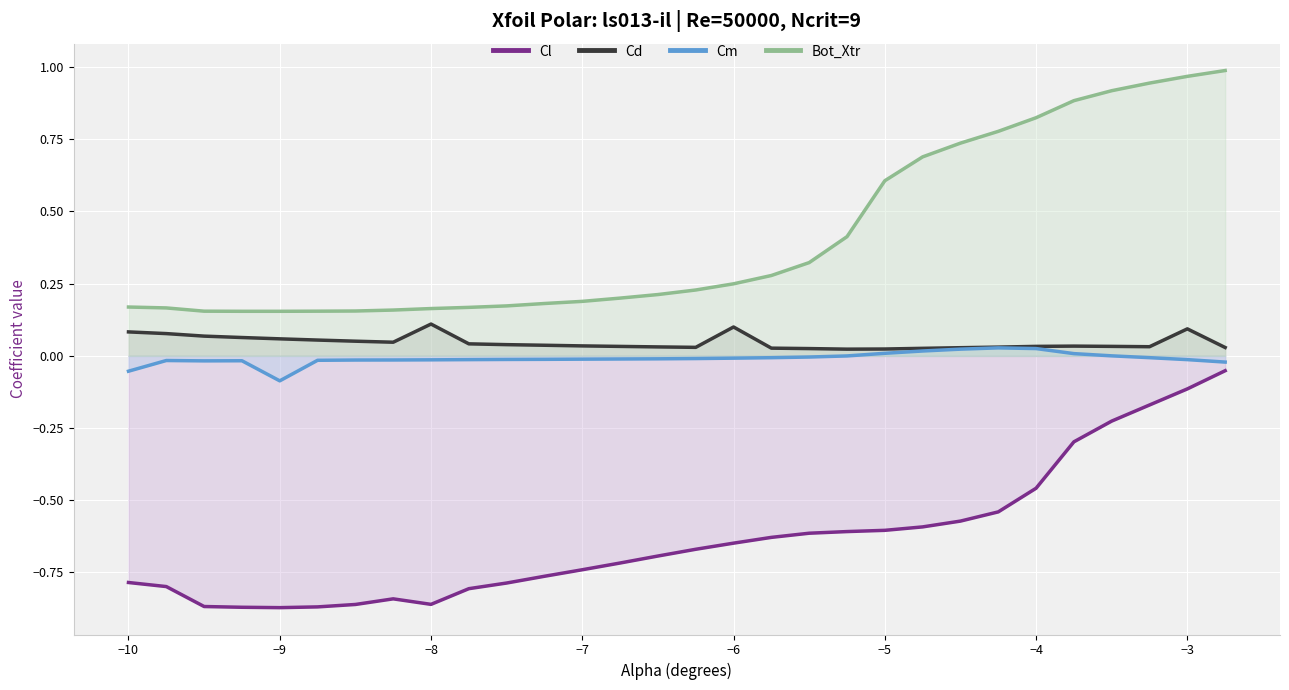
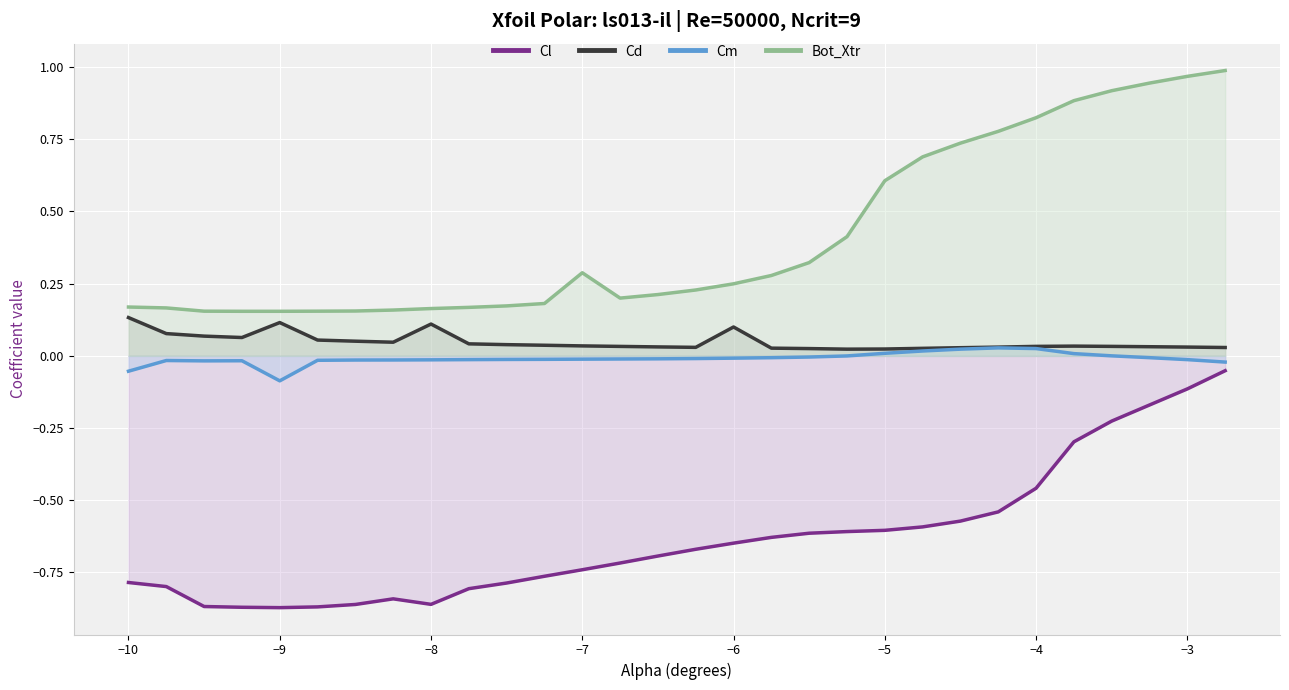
Cd, −10: 0.08 -> 0.13
Cd, −9: 0.06 -> 0.12
Bot_Xtr, −7: 0.19 -> 0.29
Cd, −3: 0.09 -> 0.03
